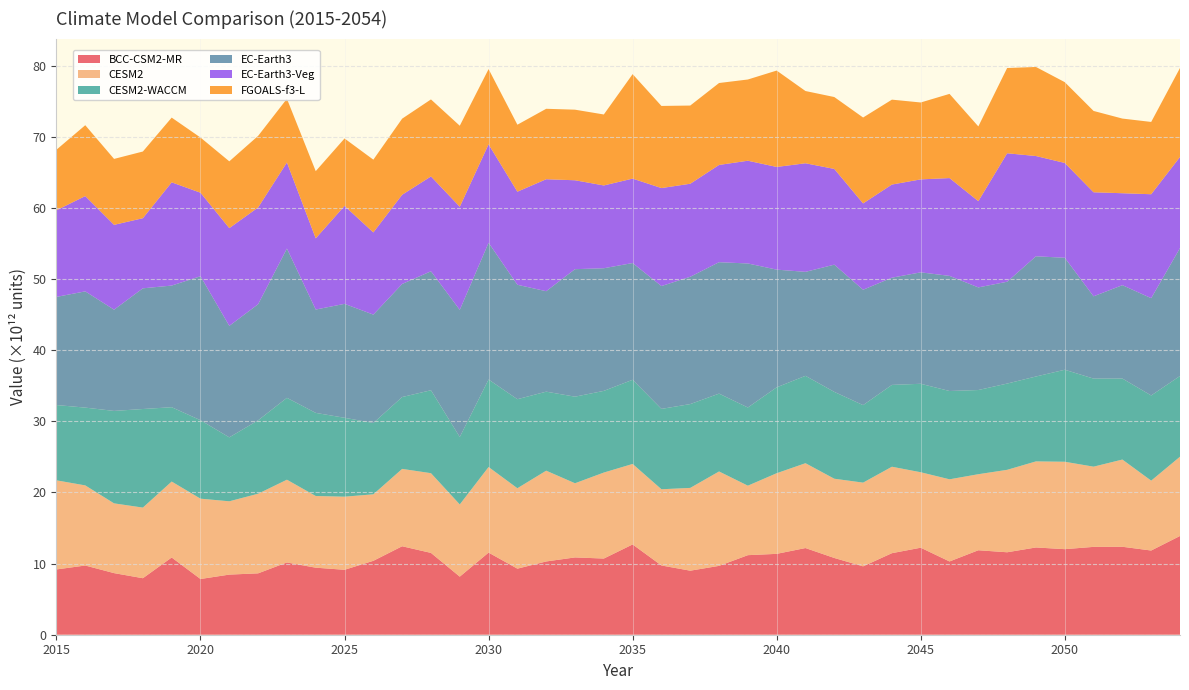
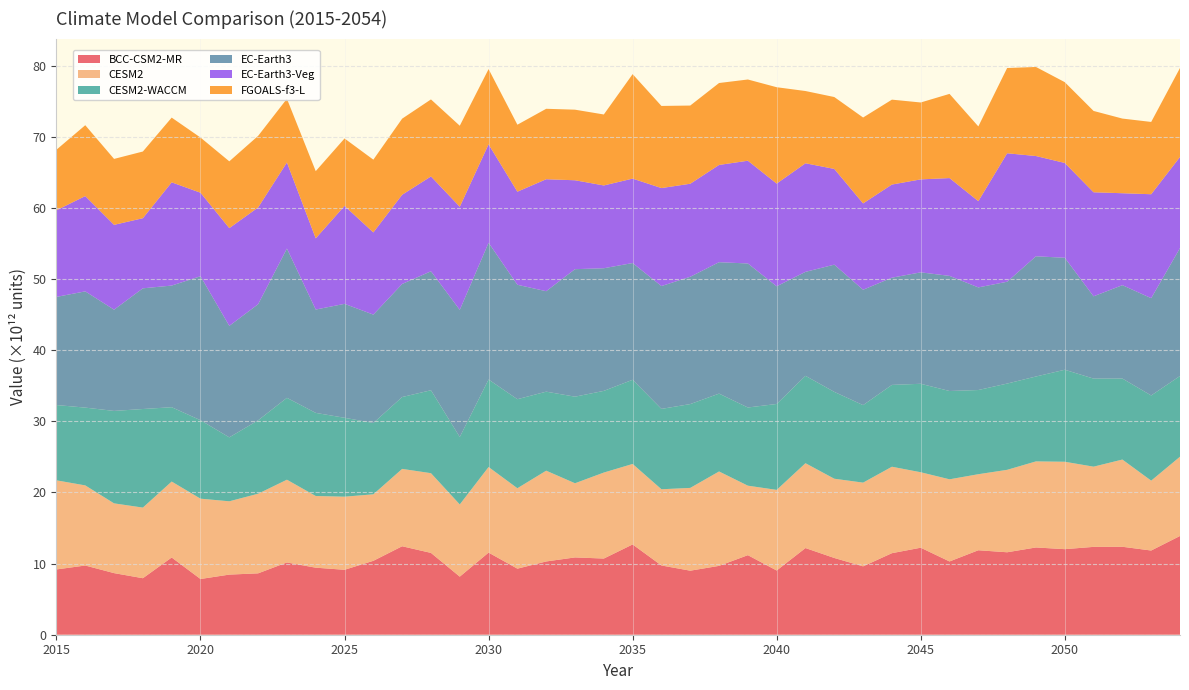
BCC-CSM2-MR, 2040: 11 -> 9
